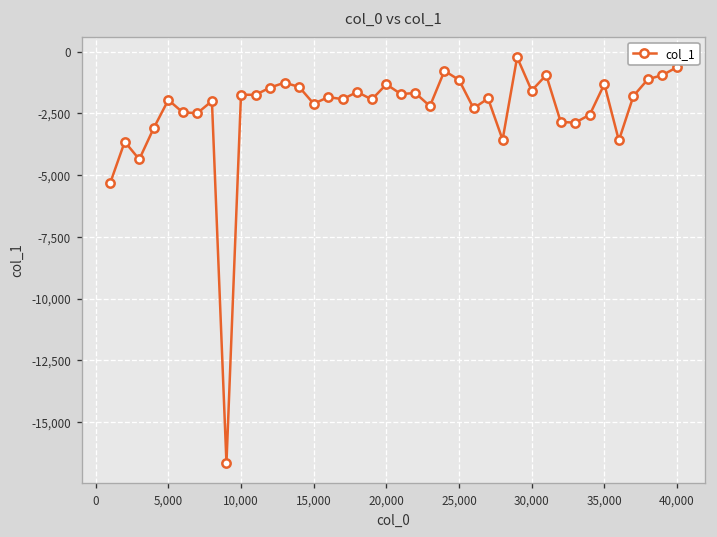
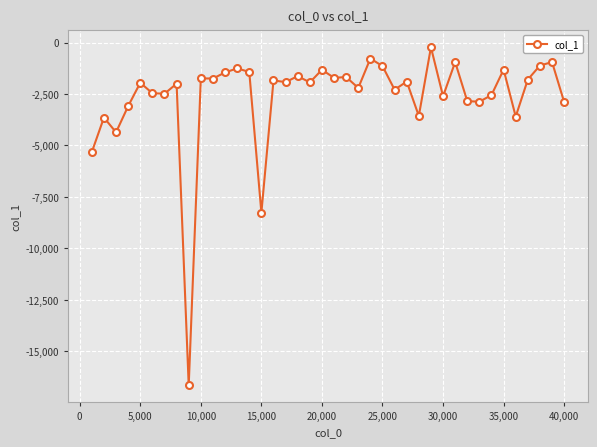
15,000: -2,100 -> -8,300
30,000: -1,600 -> -2,600
40,000: -600 -> -2,900
